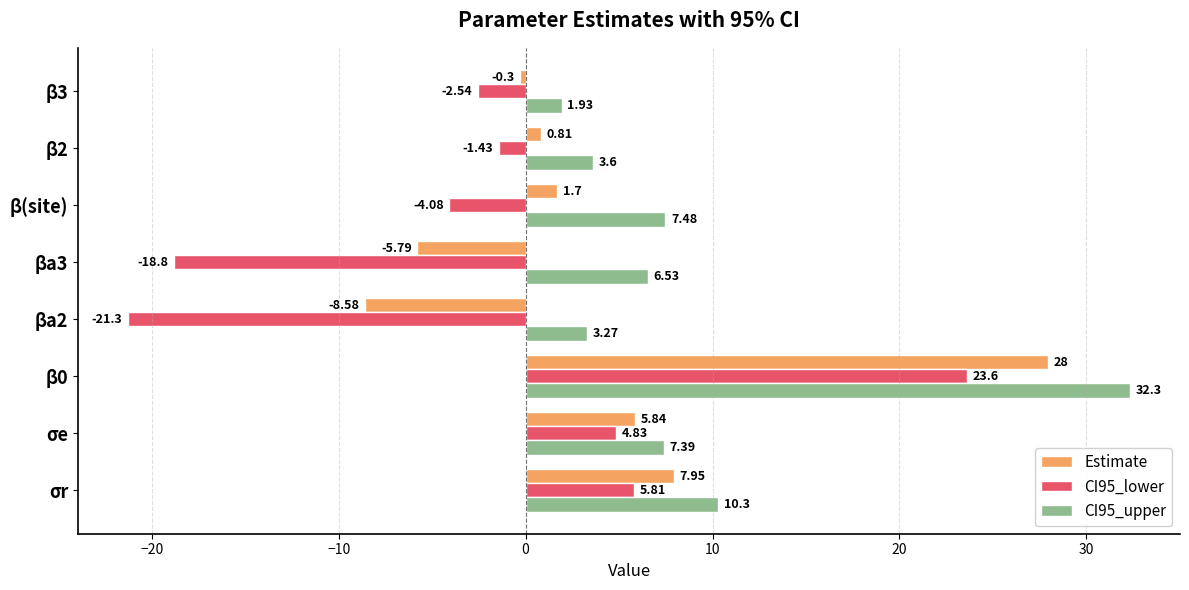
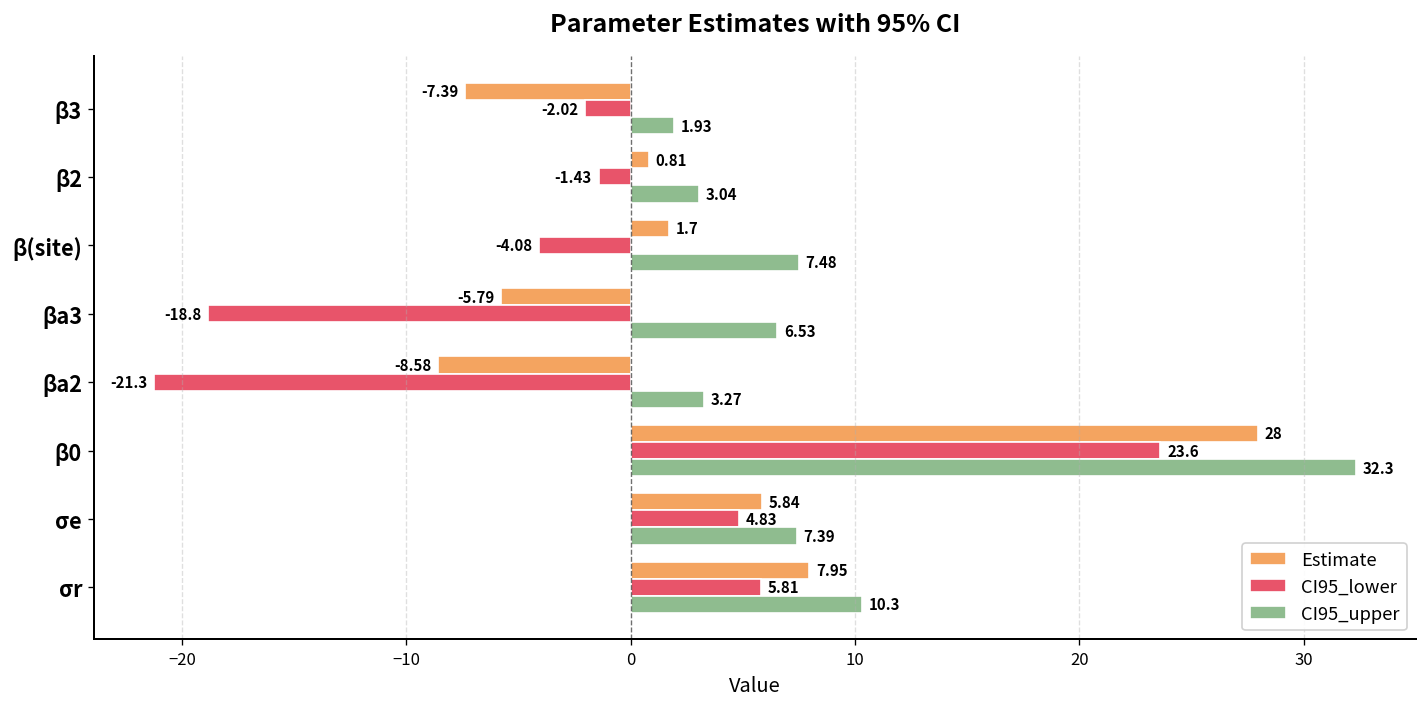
Estimate, β3: -0.3 -> -7.39
CI95_lower, β3: -2.54 -> -2.02
CI95_upper, β2: 3.6 -> 3.04
